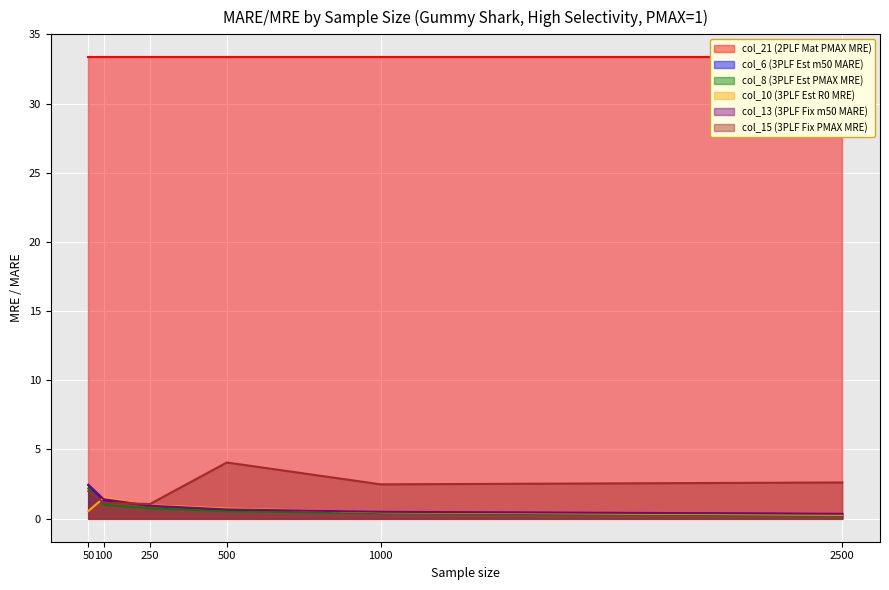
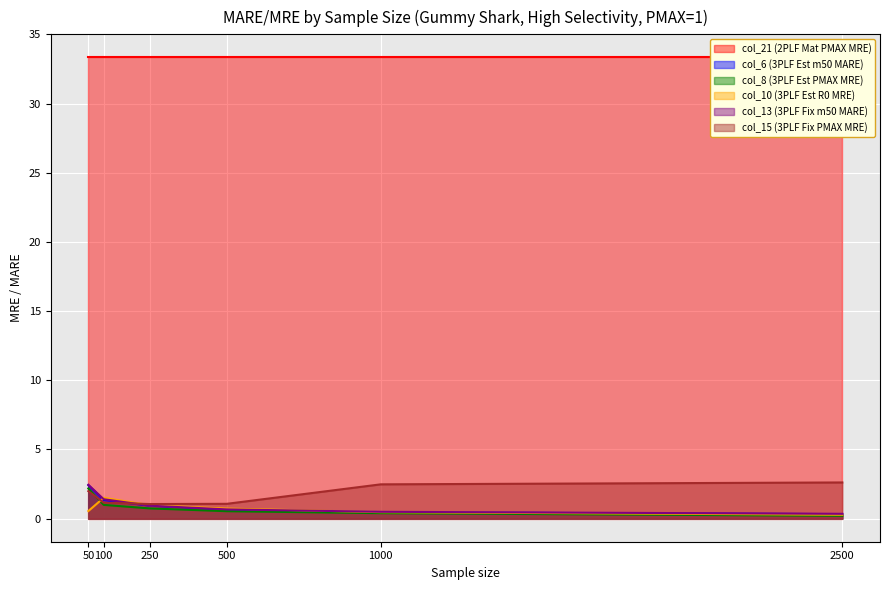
col_15 (3PLF Fix PMAX MRE), 500: 4.1 -> 1.1
